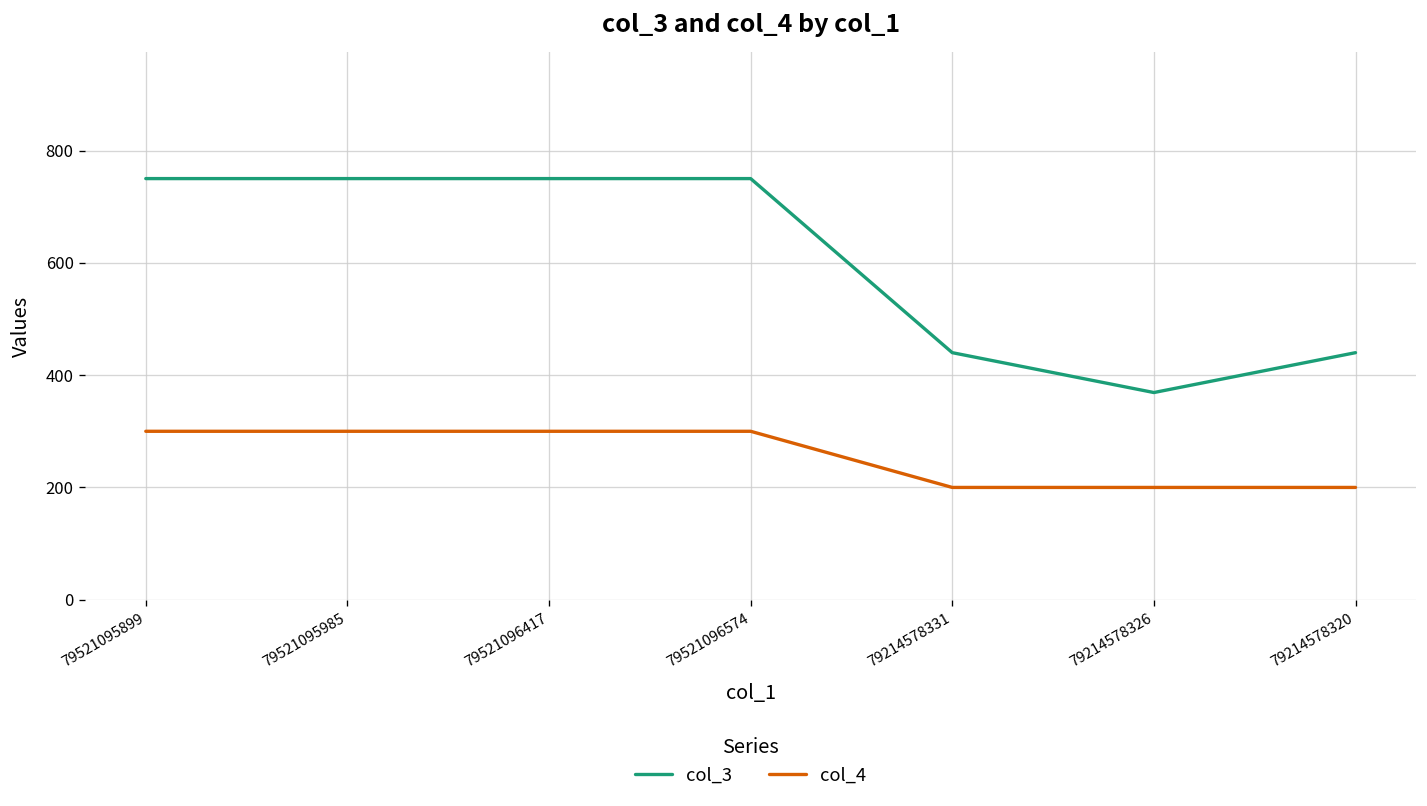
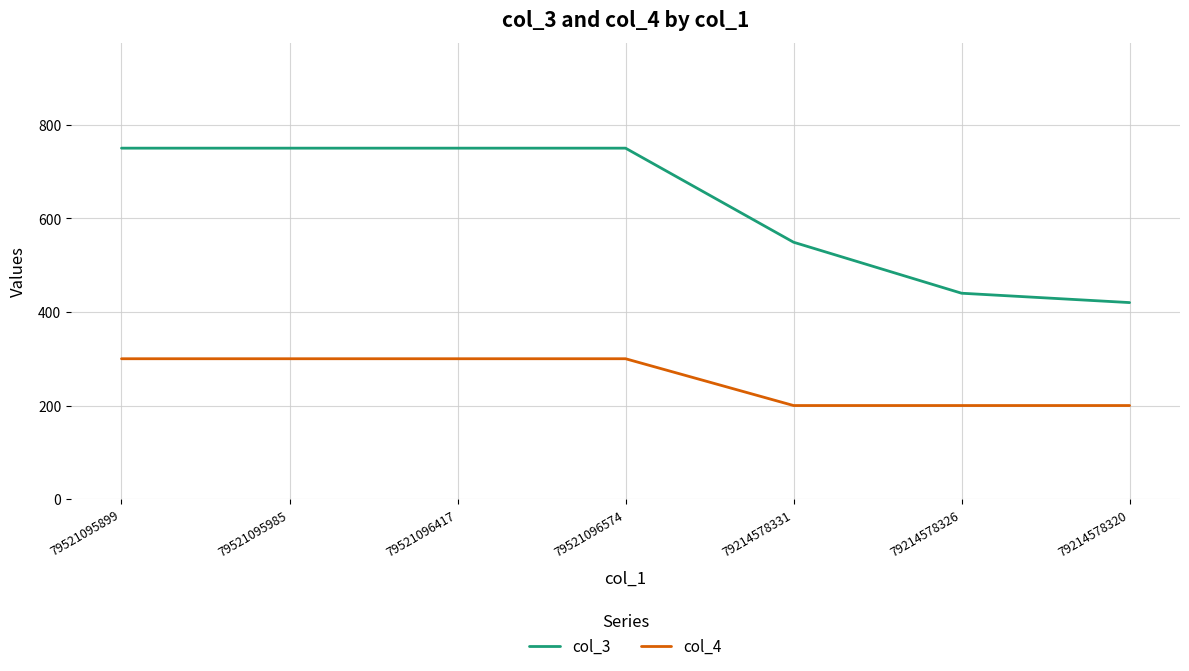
col_3, 79214578331: 440 -> 550
col_3, 79214578326: 370 -> 440
col_3, 79214578320: 440 -> 420
